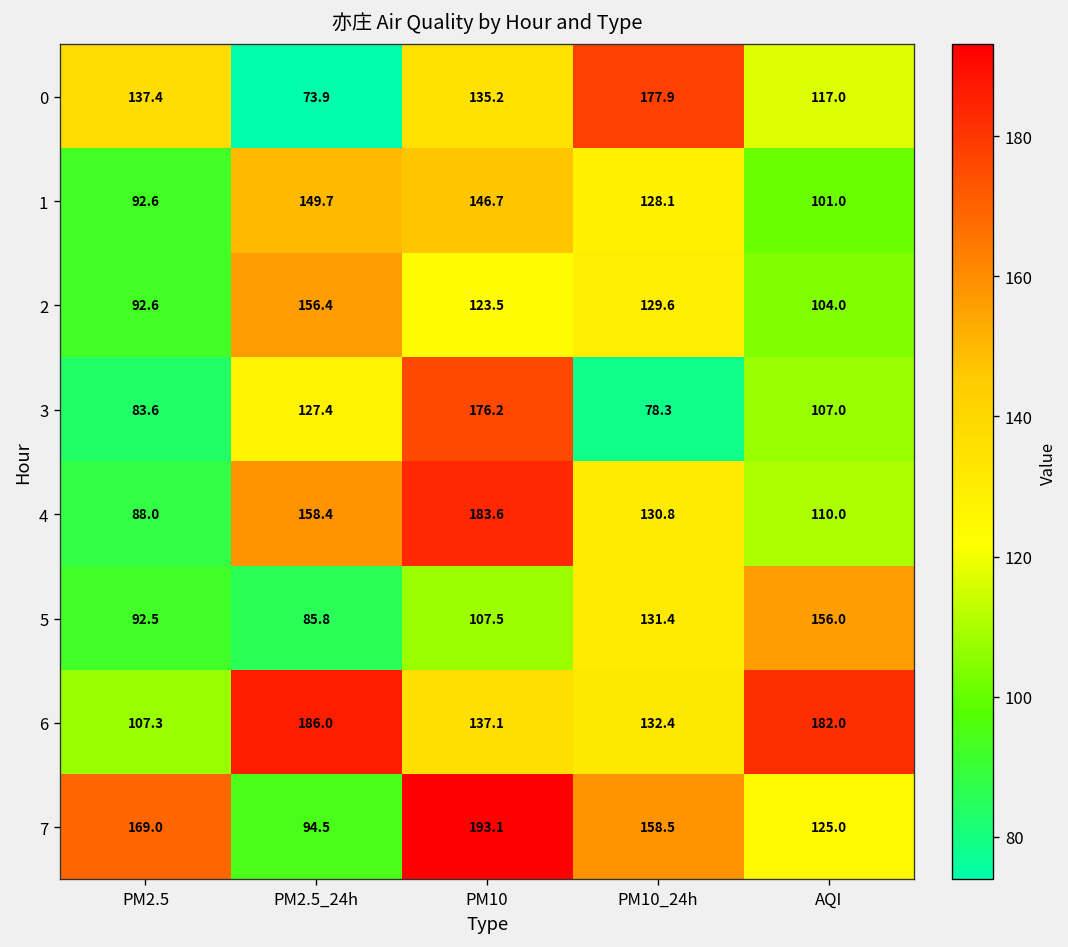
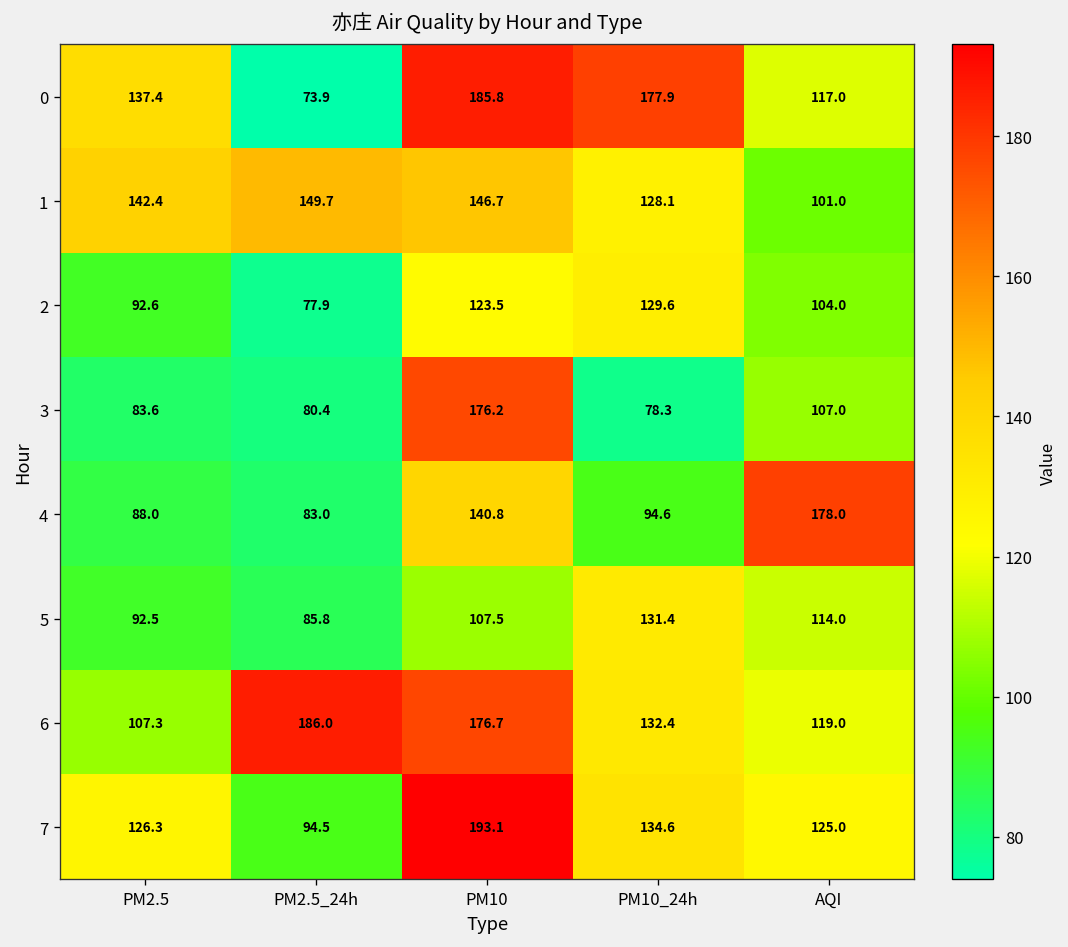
0, PM10: 135.2 -> 185.8
1, PM2.5: 92.6 -> 142.4
2, PM2.5_24h: 156.4 -> 77.9
3, PM2.5_24h: 127.4 -> 80.4
4, PM2.5_24h: 158.4 -> 83.0
4, PM10: 183.6 -> 140.8
4, PM10_24h: 130.8 -> 94.6
4, AQI: 110.0 -> 178.0
5, AQI: 156.0 -> 114.0
6, PM10: 137.1 -> 176.7
6, AQI: 182.0 -> 119.0
7, PM2.5: 169.0 -> 126.3
7, PM10_24h: 158.5 -> 134.6
